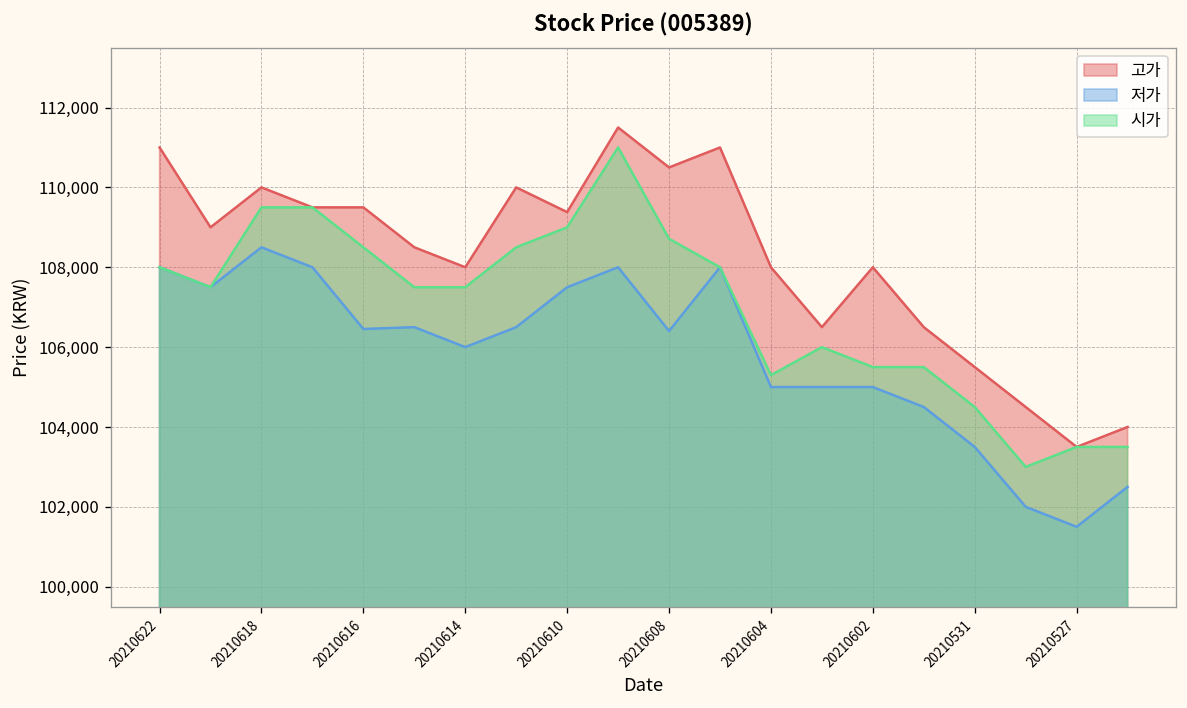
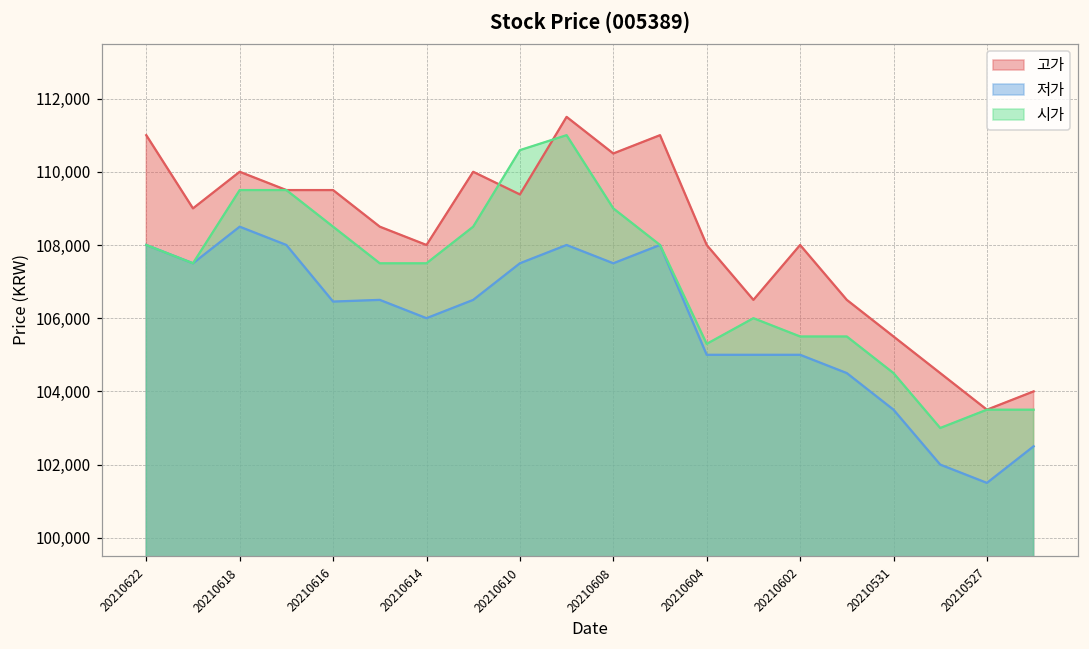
시가, 20210610: 109,000 -> 110,600
저가, 20210608: 106,400 -> 107,500
시가, 20210608: 108,700 -> 109,000
